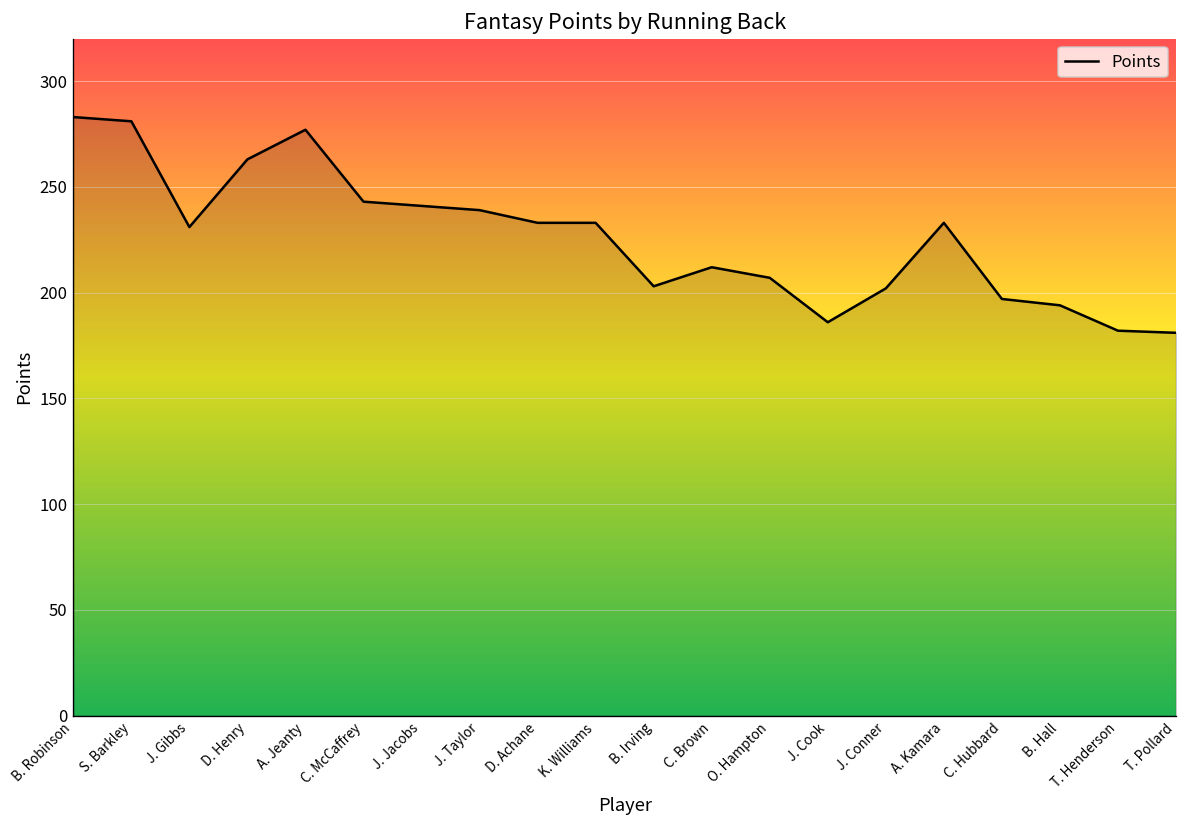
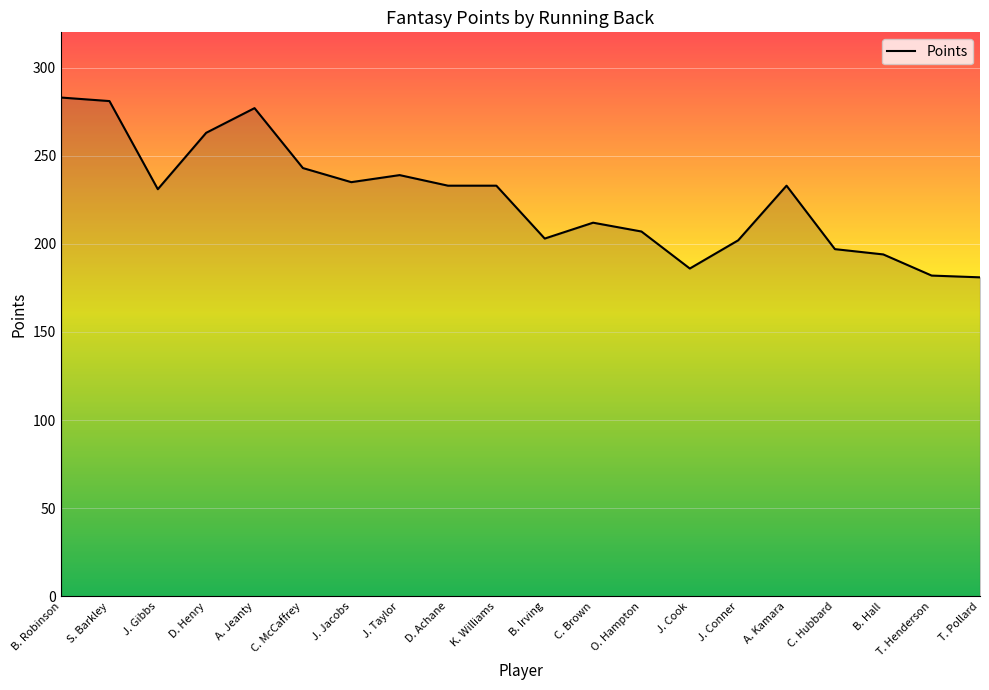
J. Jacobs: 241 -> 235
